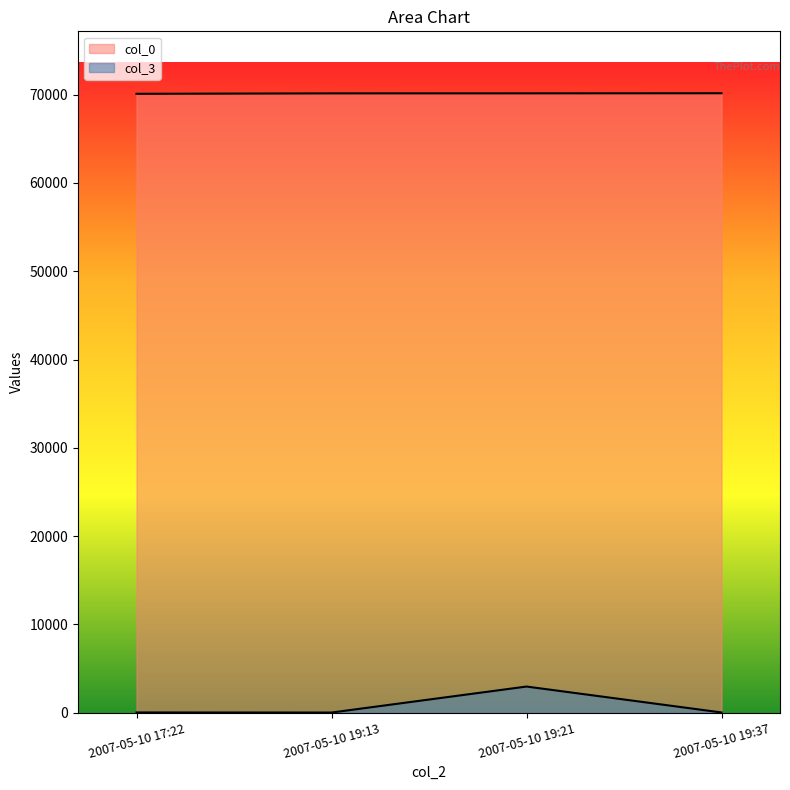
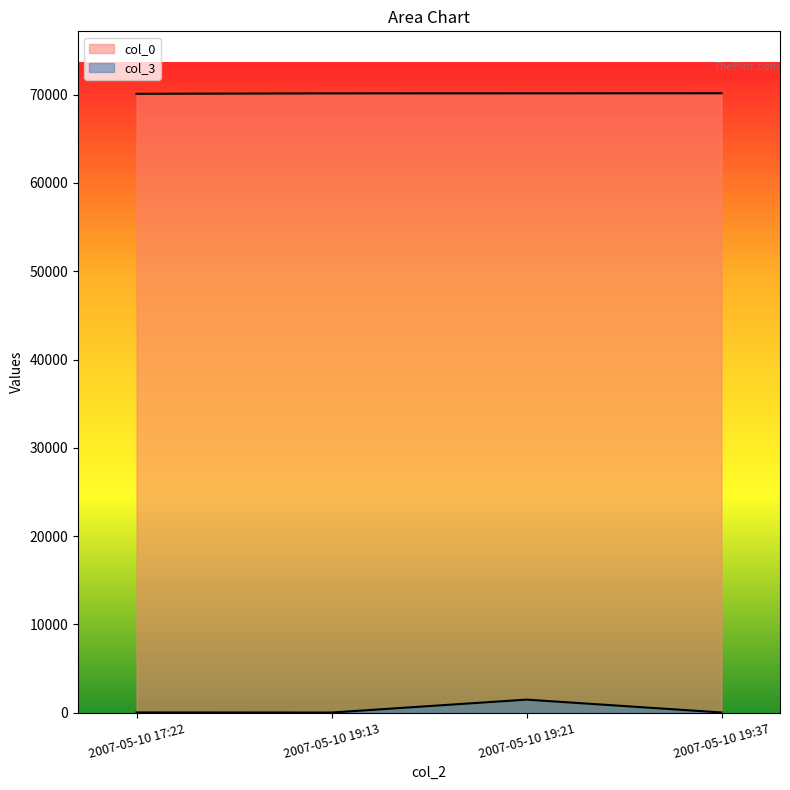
col_3, 2007-05-10 19:21: 3000 -> 1000
